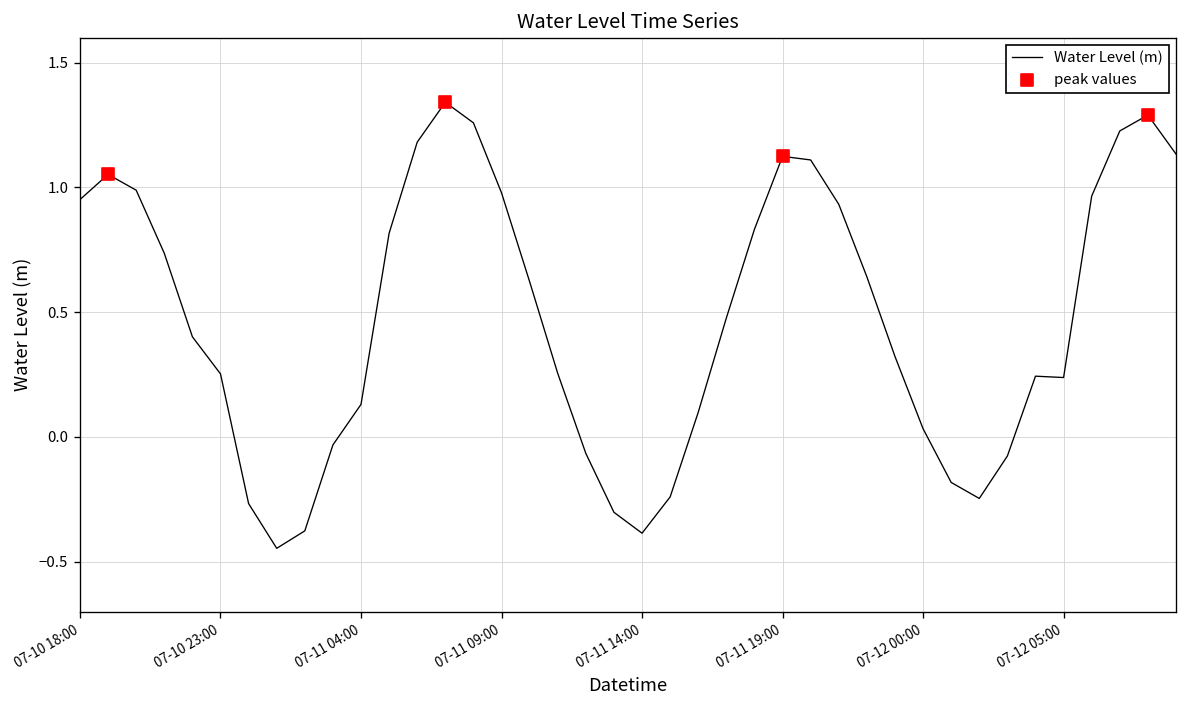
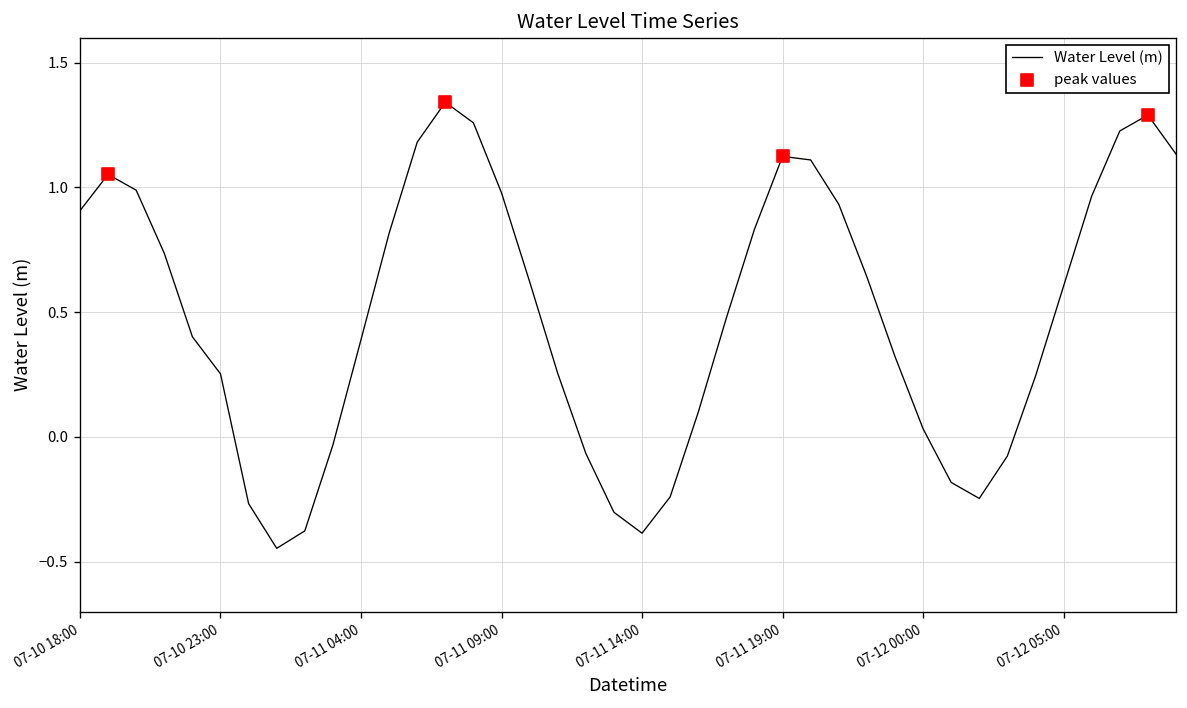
Water Level (m), 07-10 18:00: 0.95 -> 0.91
Water Level (m), 07-11 04:00: 0.13 -> 0.39
Water Level (m), 07-12 05:00: 0.24 -> 0.60
